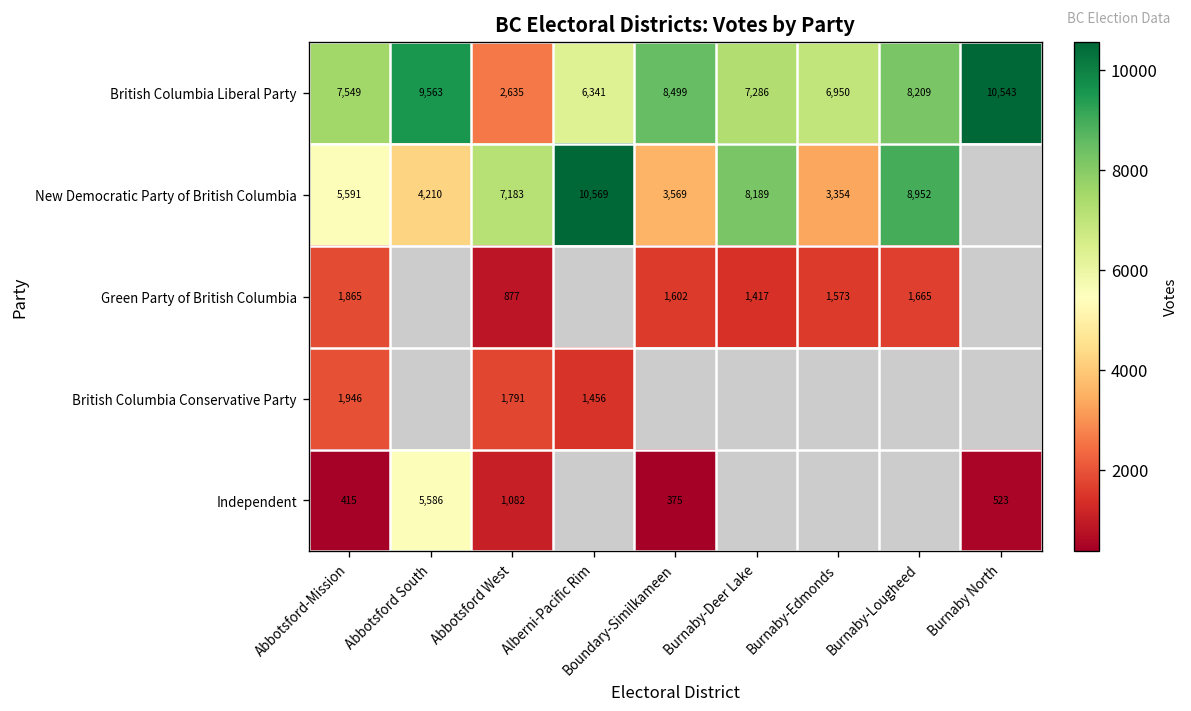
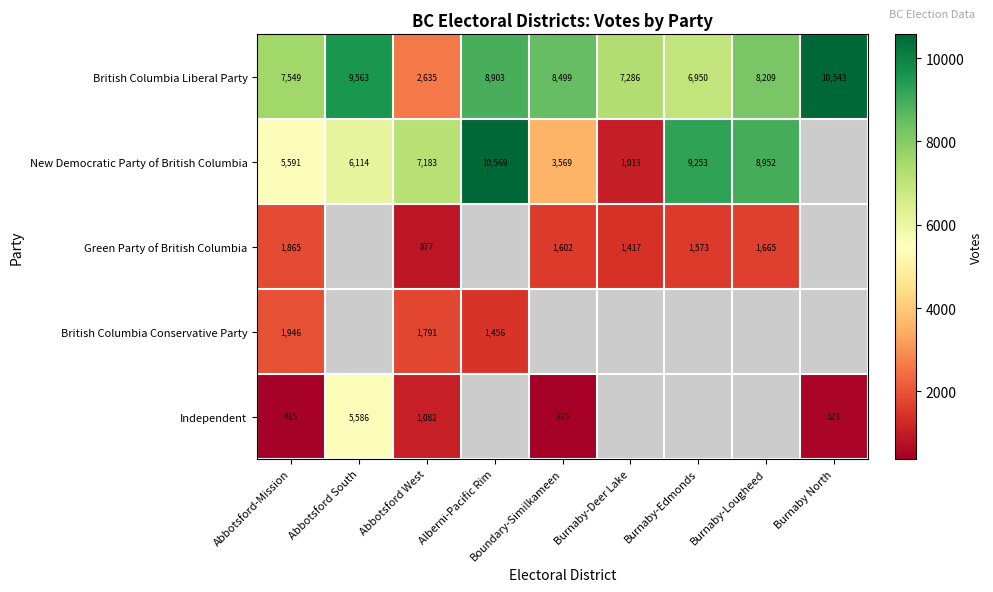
British Columbia Liberal Party, Alberni-Pacific Rim: 6,341 -> 8,903
New Democratic Party of British Columbia, Abbotsford South: 4,210 -> 6,114
New Democratic Party of British Columbia, Burnaby-Deer Lake: 8,189 -> 1,013
New Democratic Party of British Columbia, Burnaby-Edmonds: 3,354 -> 9,253
